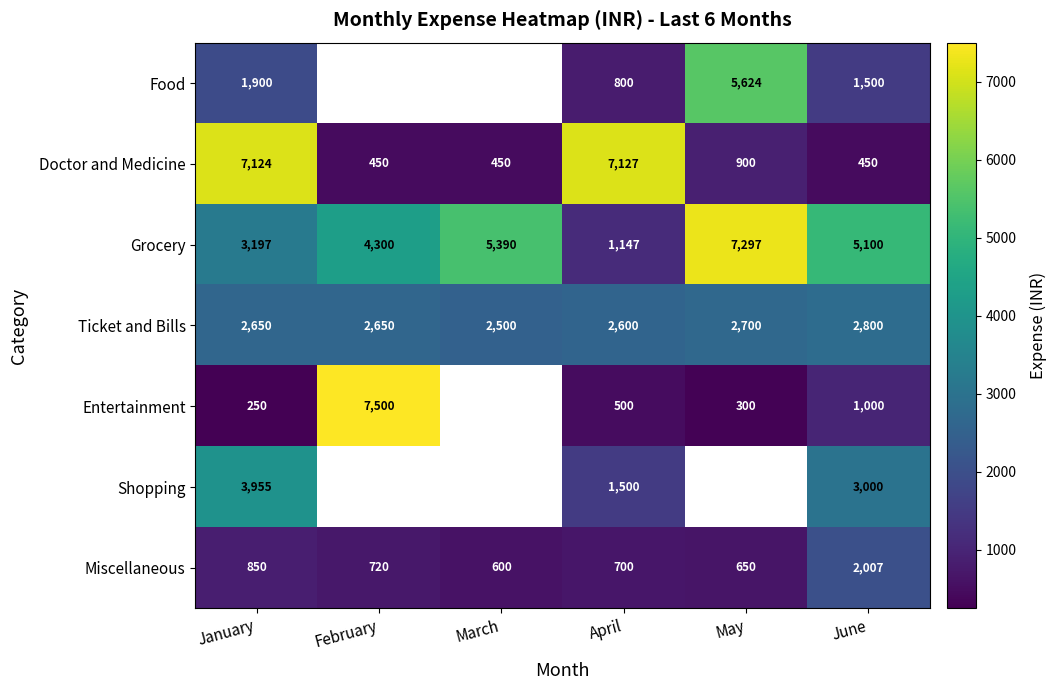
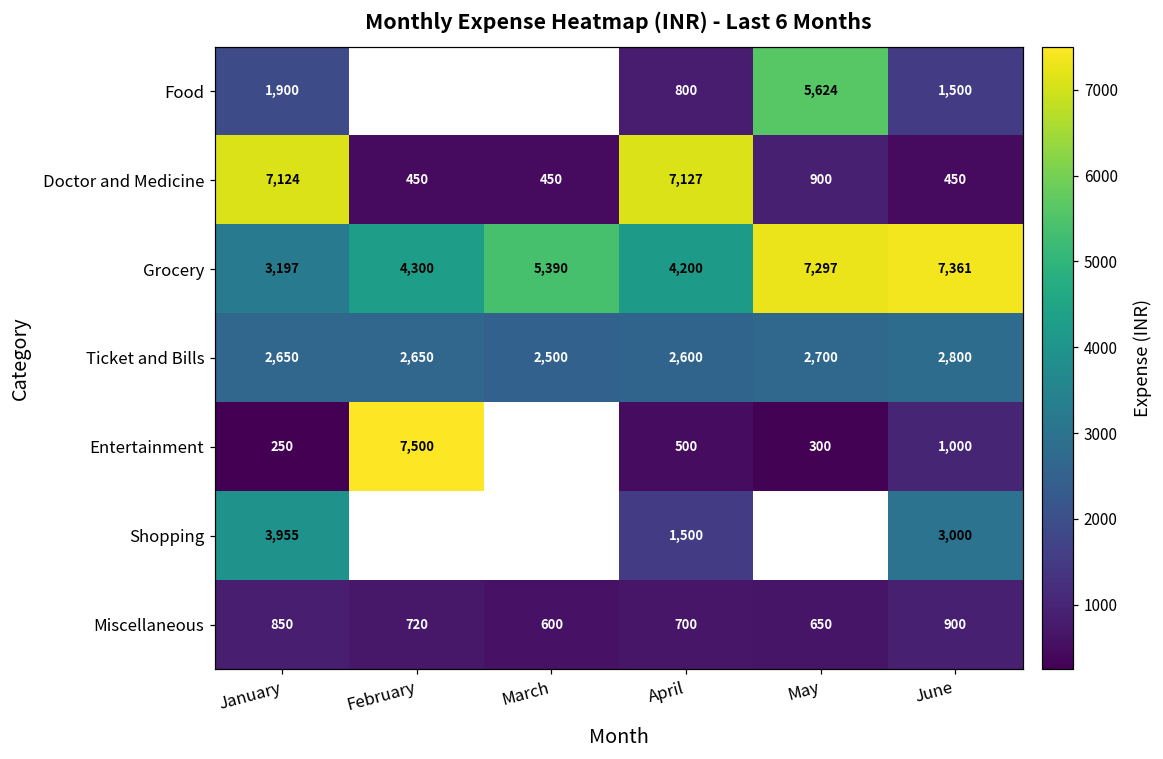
Grocery, April: 1,147 -> 4,200
Grocery, June: 5,100 -> 7,361
Miscellaneous, June: 2,007 -> 900
